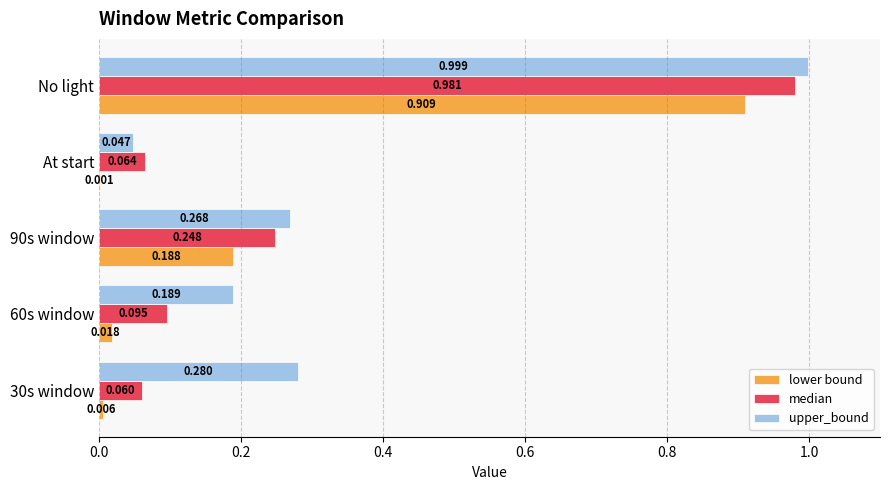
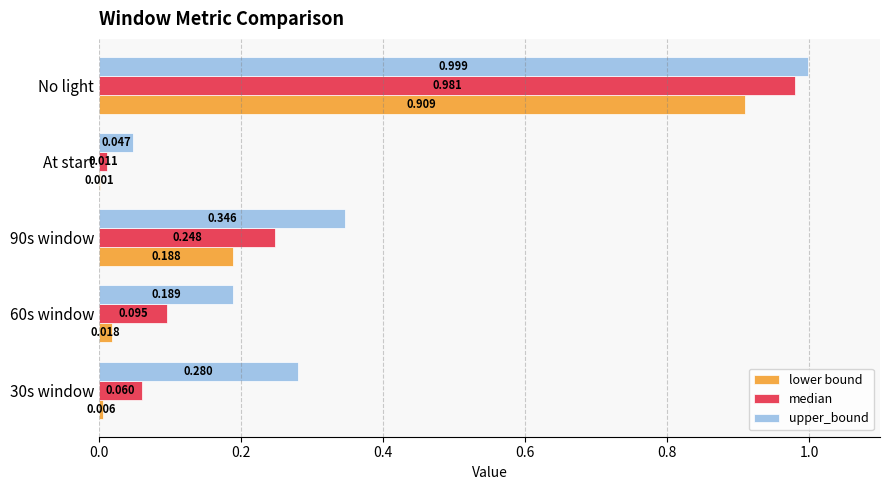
median, At start: 0.064 -> 0.011
upper_bound, 90s window: 0.268 -> 0.346
